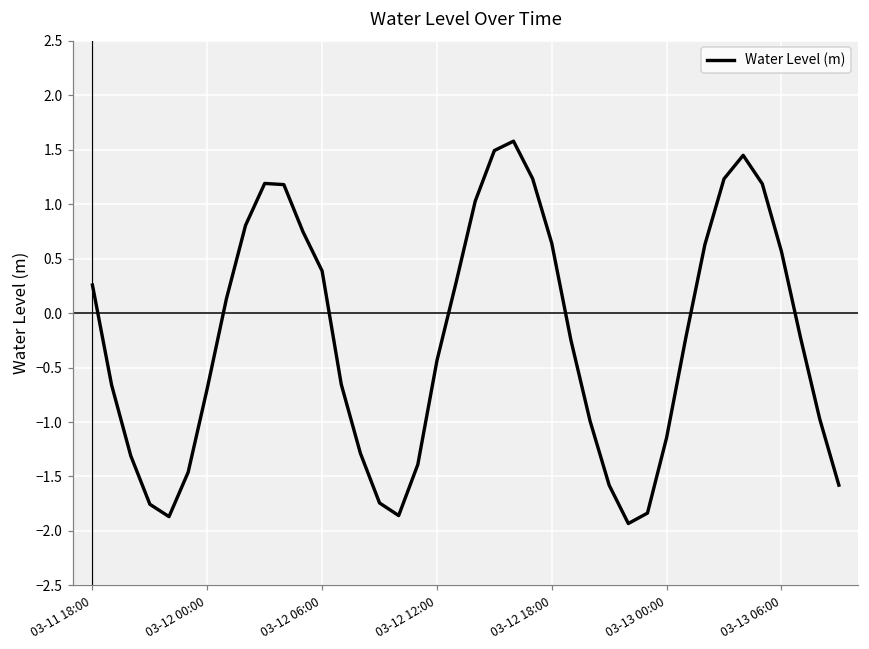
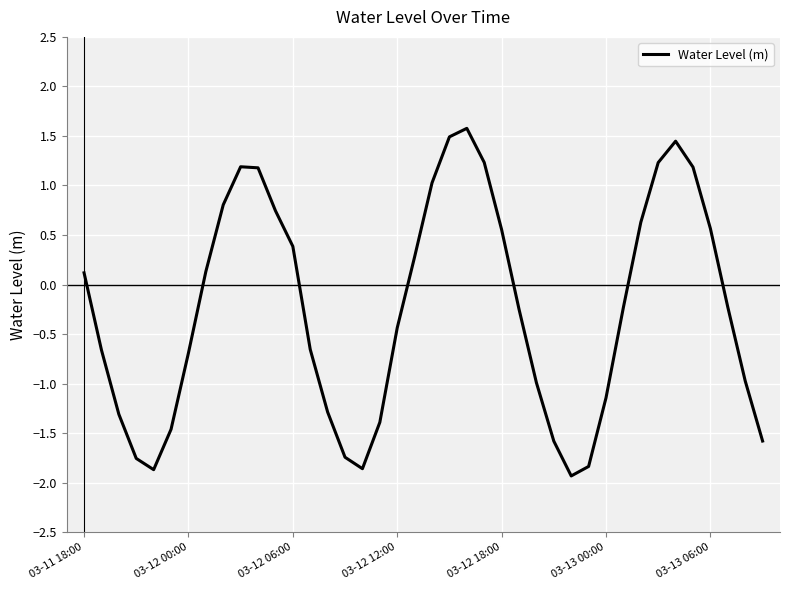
03-11 18:00: 0.3 -> 0.1
03-12 18:00: 0.64 -> 0.55
